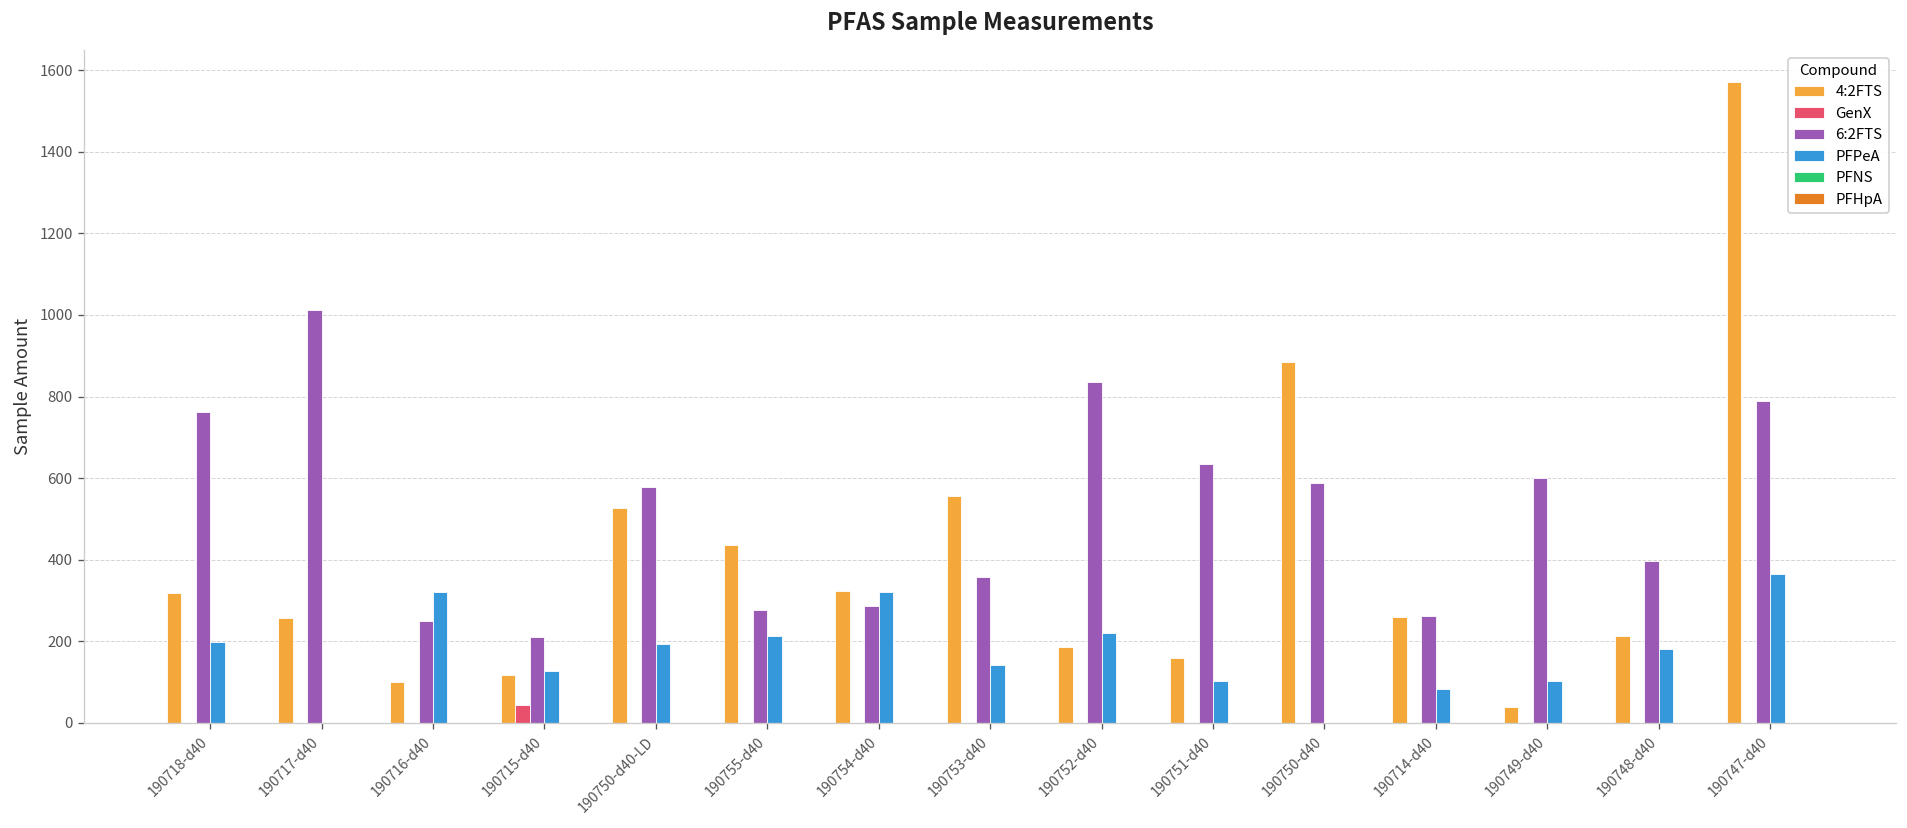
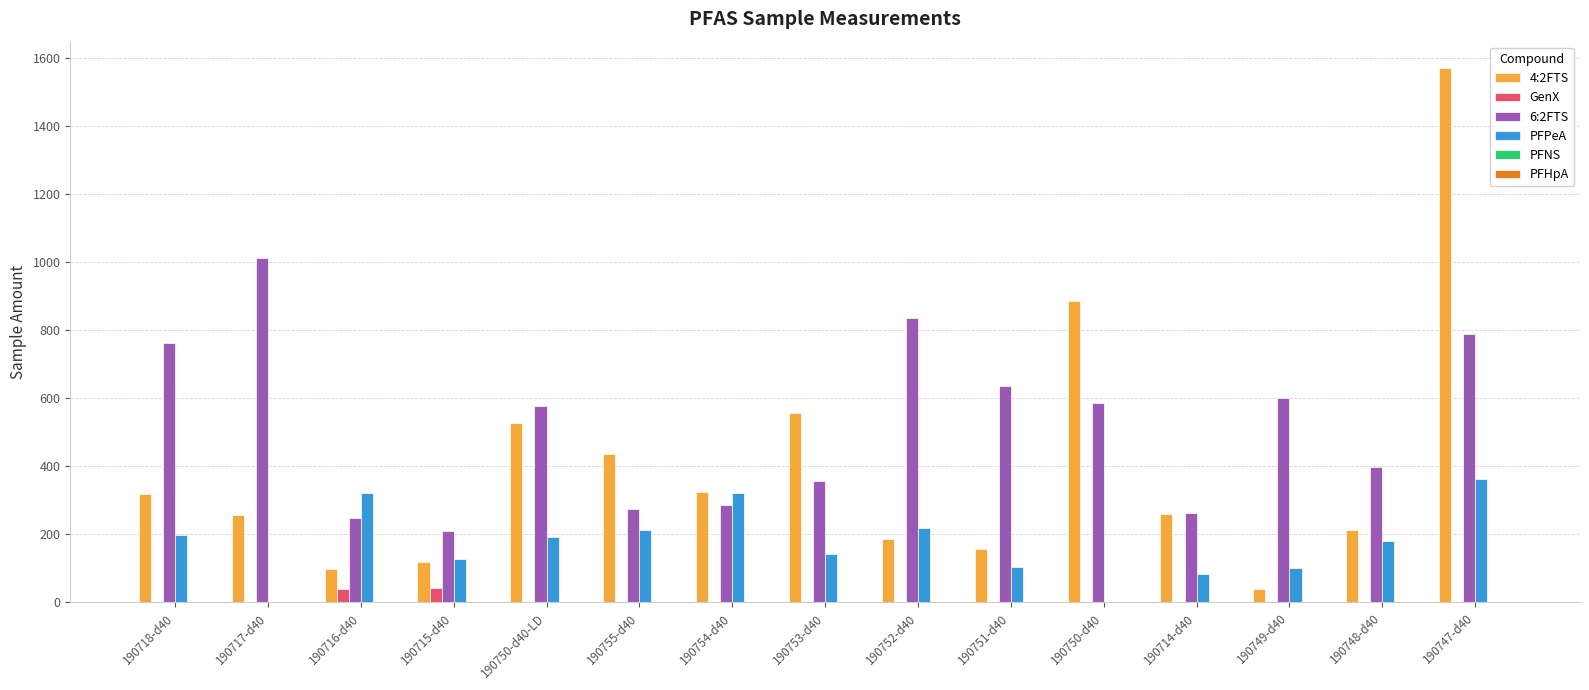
GenX, 190716-d40: 0 -> 40
